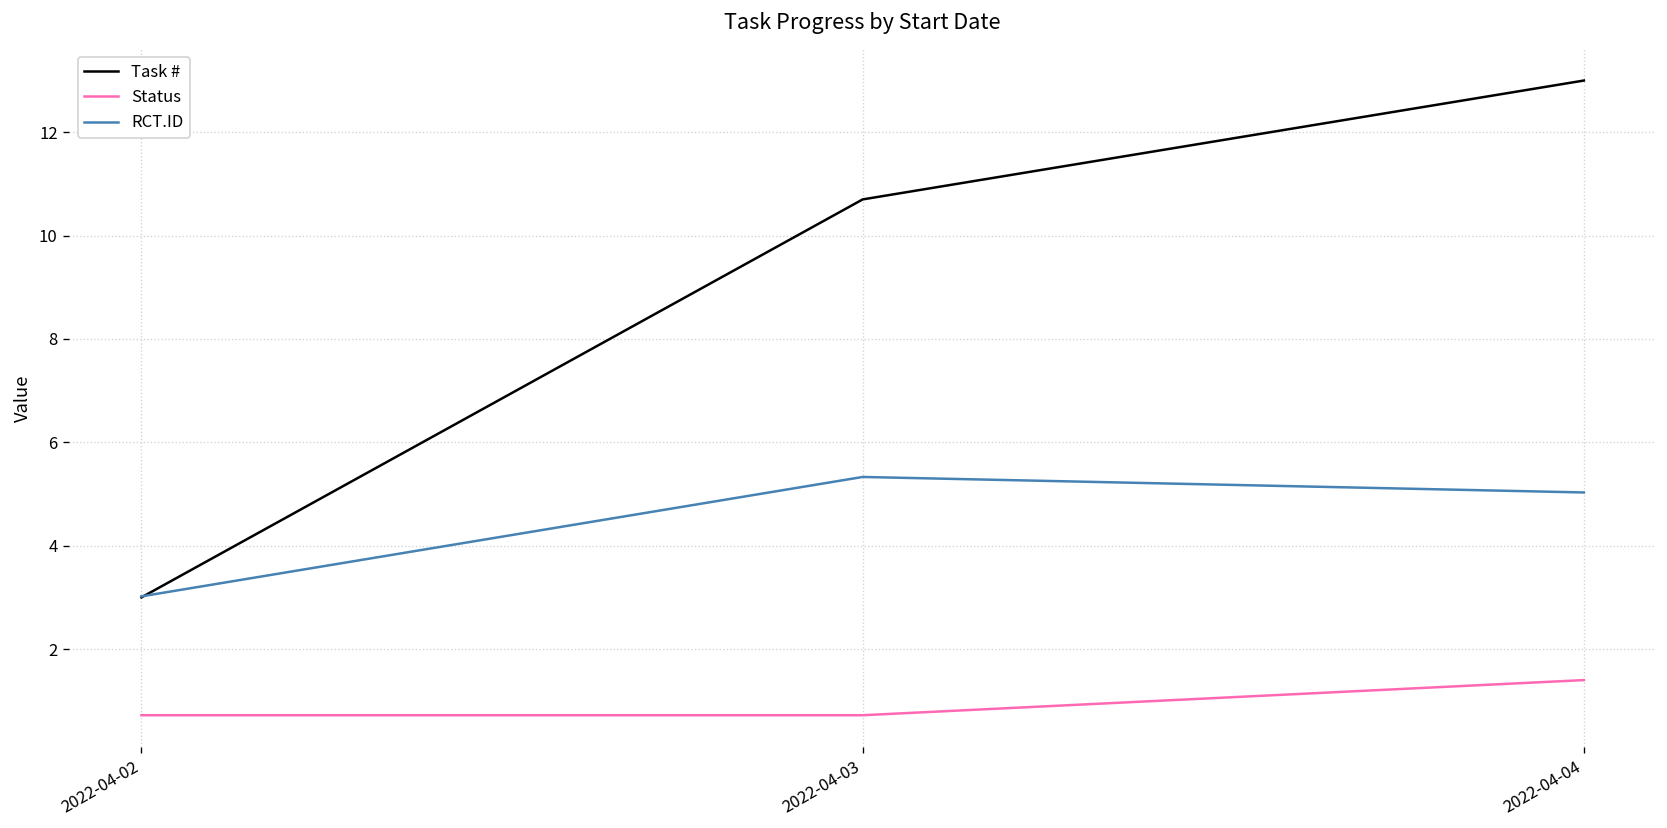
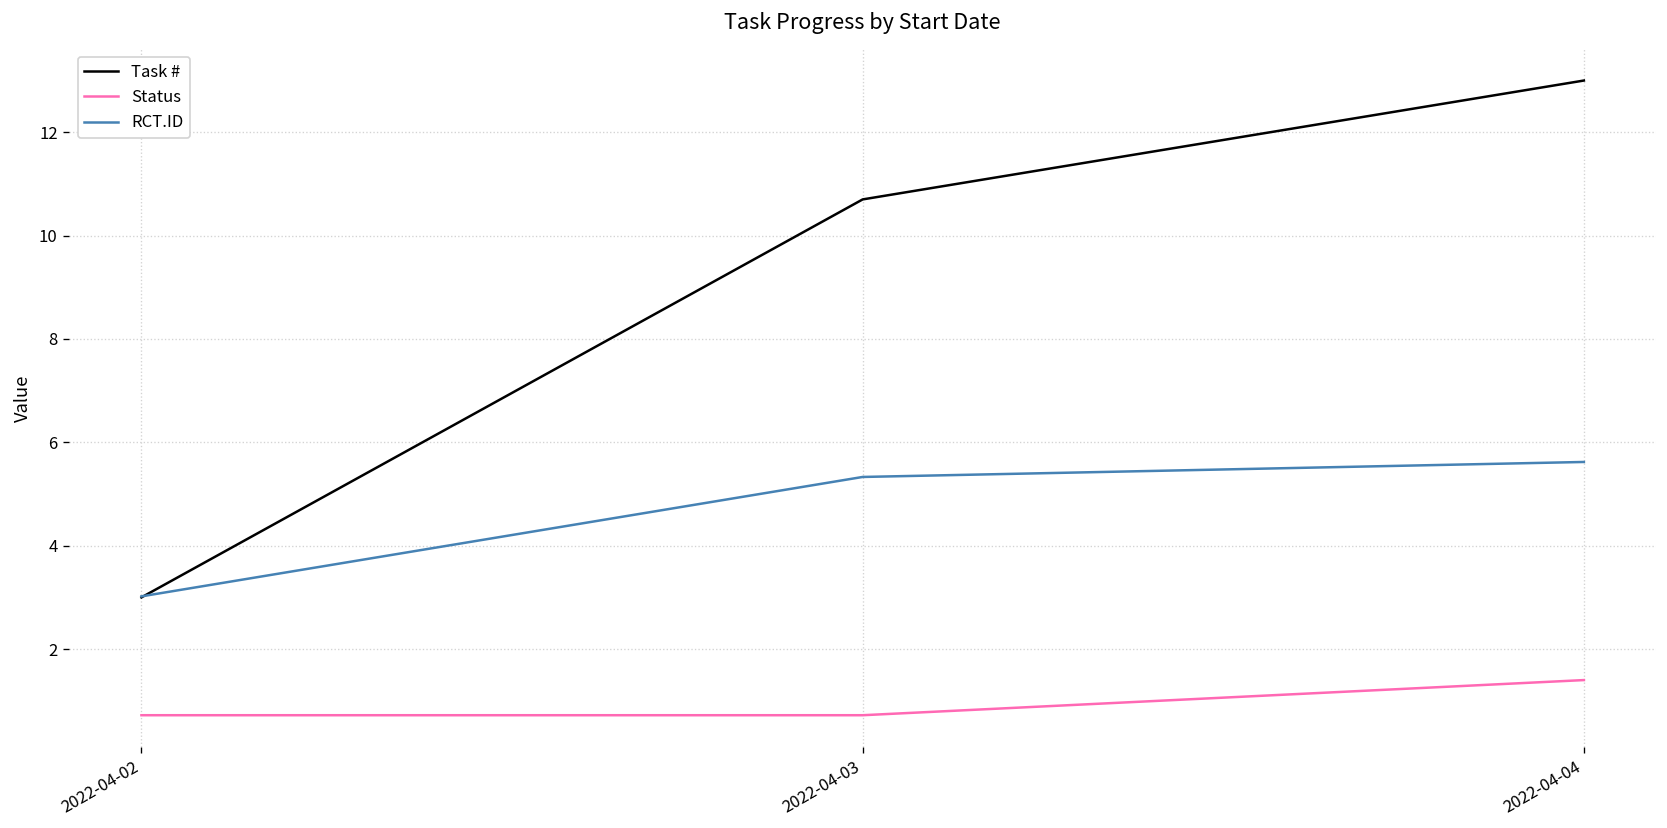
RCT.ID, 2022-04-04: 5.0 -> 5.6
